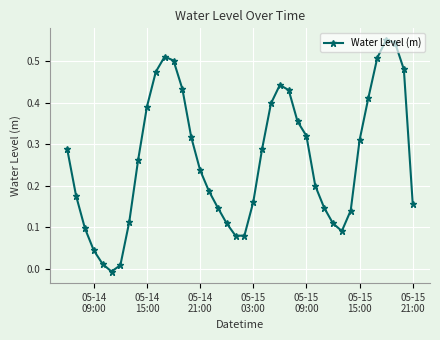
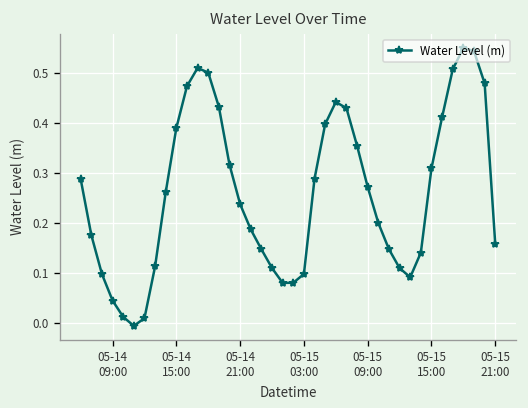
05-15 03:00: 0.16 -> 0.10
05-15 09:00: 0.32 -> 0.27
